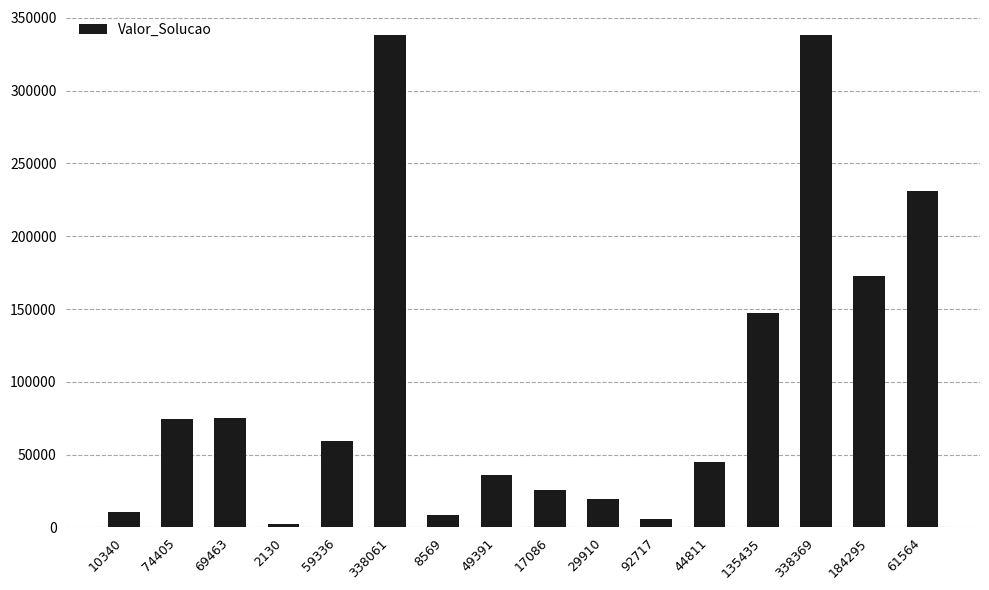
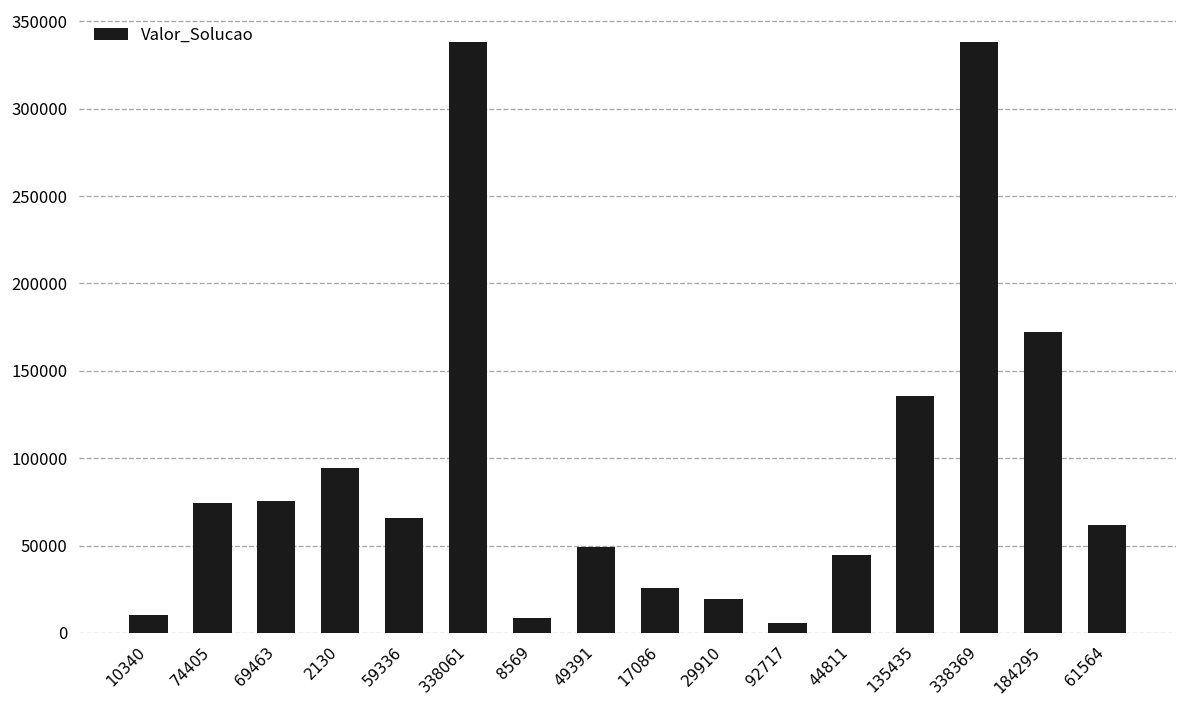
2130: 2000 -> 94000
59336: 59000 -> 66000
49391: 36000 -> 49000
135435: 147000 -> 135000
61564: 231000 -> 62000
